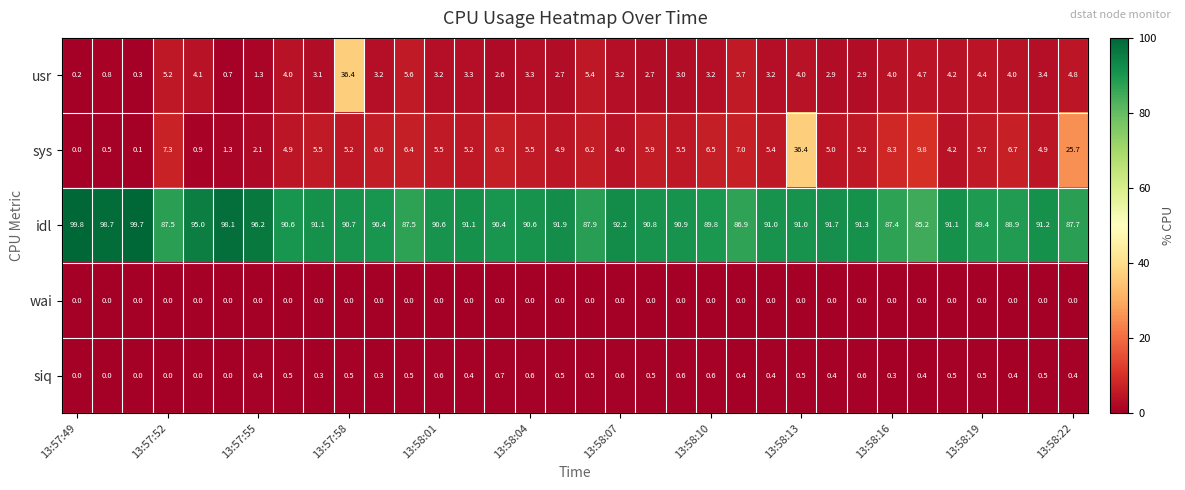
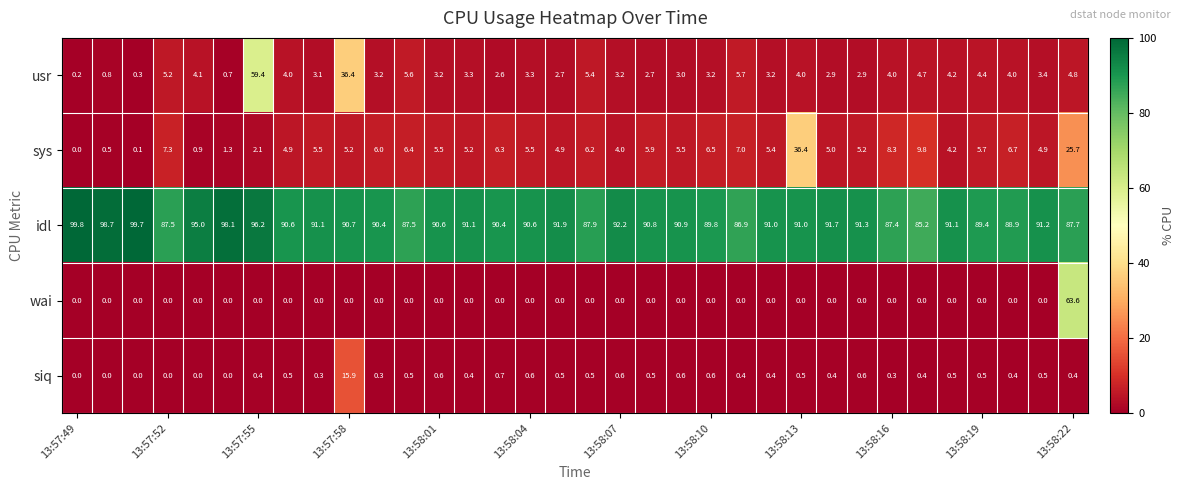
usr, 13:57:55: 1.3 -> 59.4
wai, 13:58:22: 0.0 -> 63.6
siq, 13:57:58: 0.5 -> 15.9
